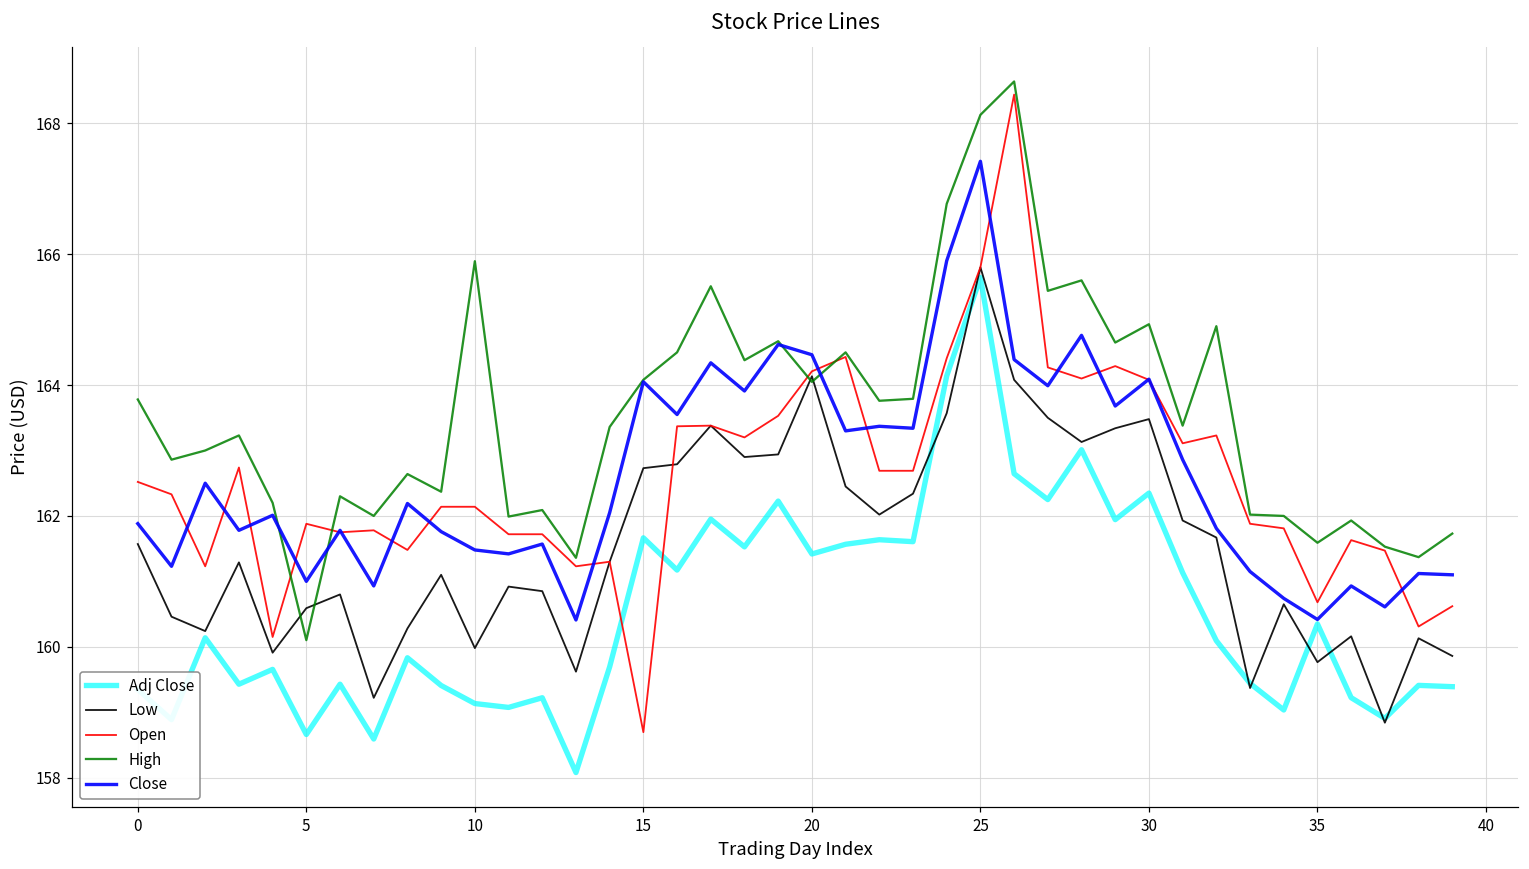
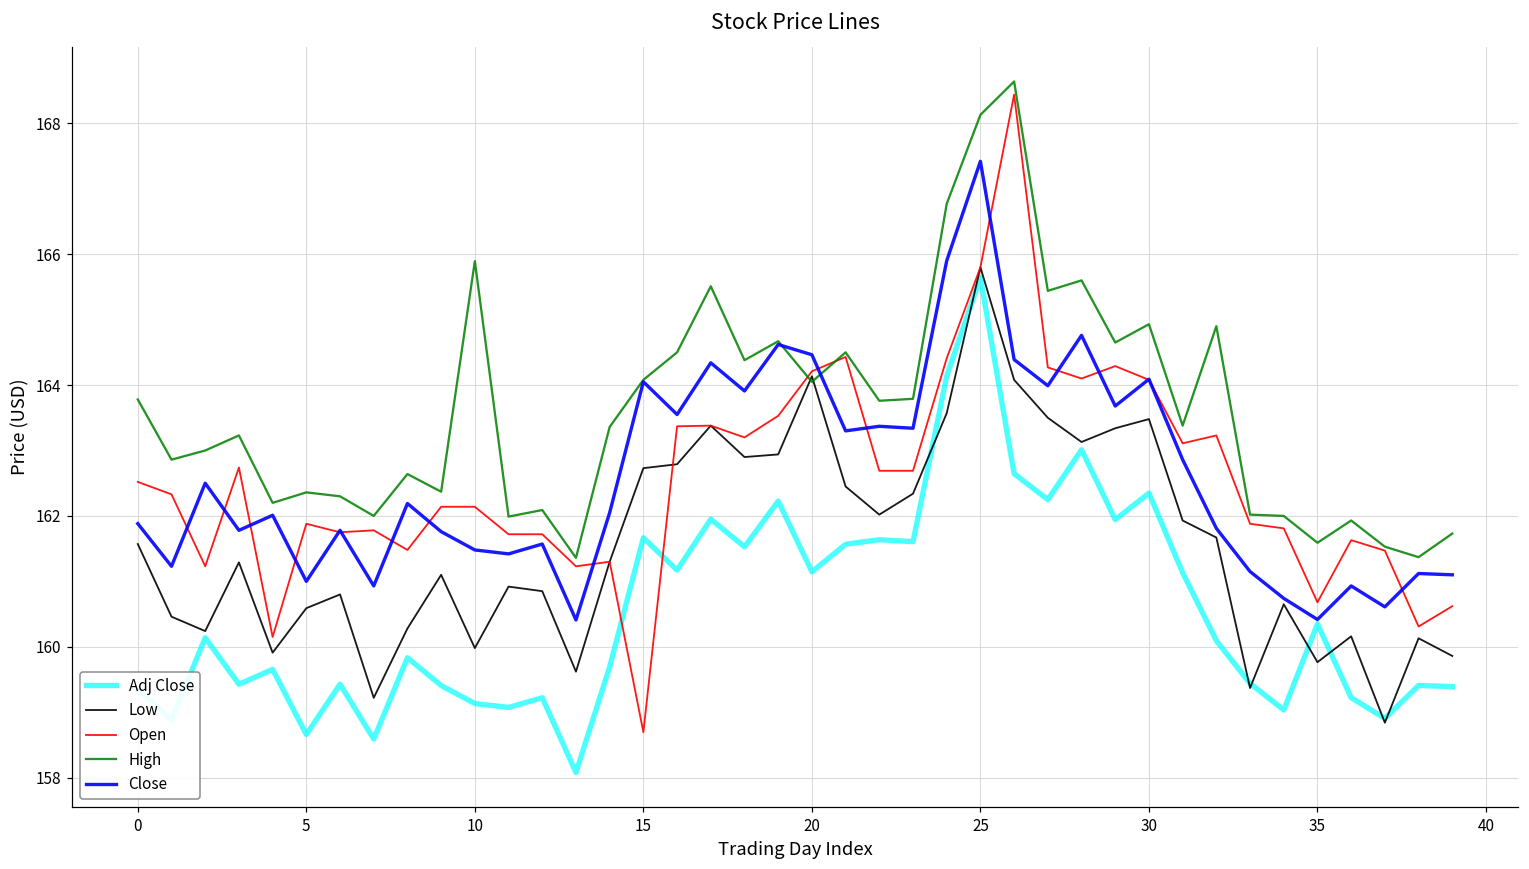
High, 5: 160.1 -> 162.4
Adj Close, 20: 161.4 -> 161.1
